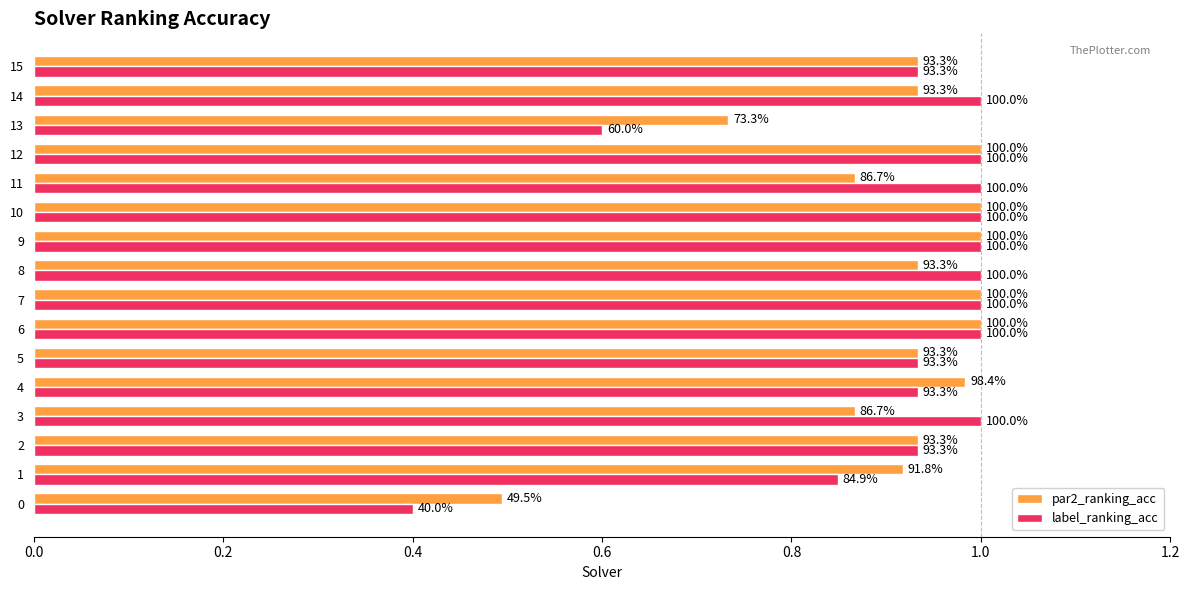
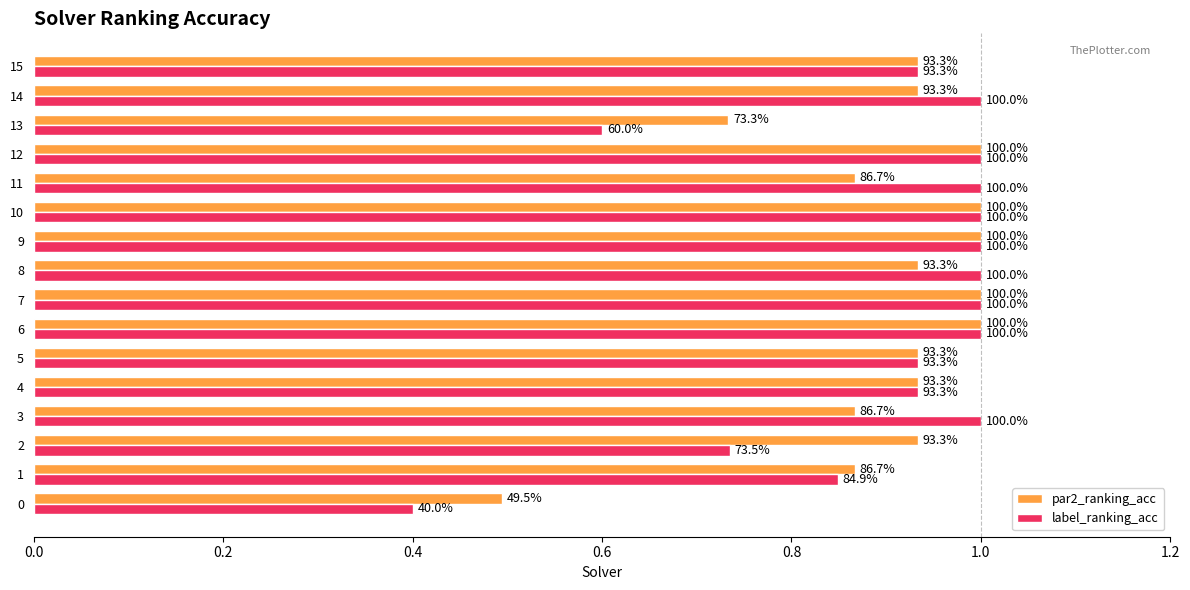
par2_ranking_acc, 4: 98.4% -> 93.3%
label_ranking_acc, 2: 93.3% -> 73.5%
par2_ranking_acc, 1: 91.8% -> 86.7%
